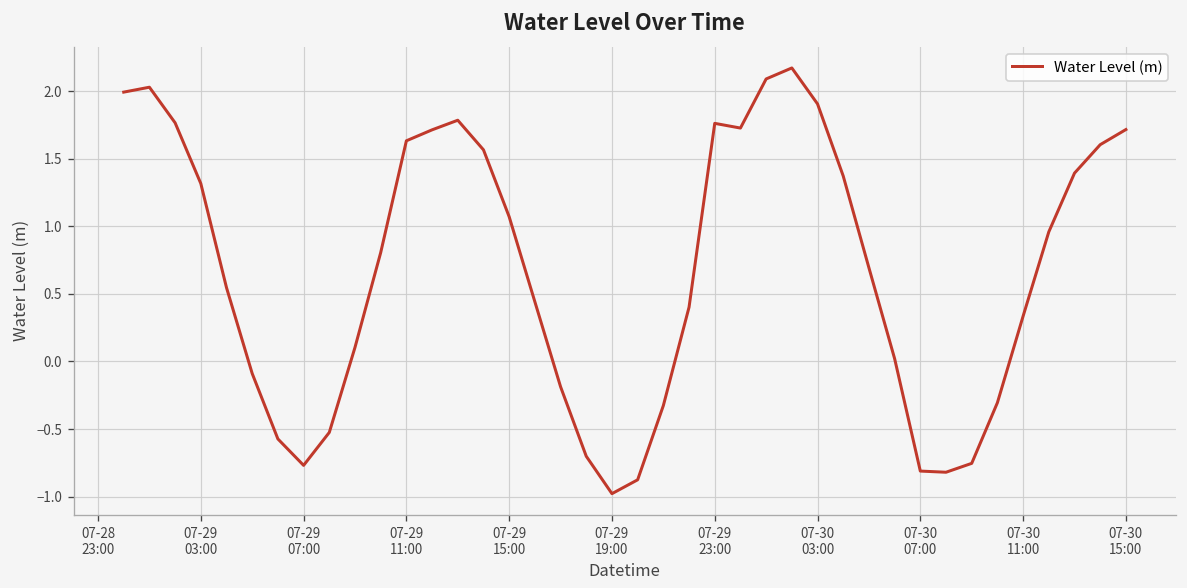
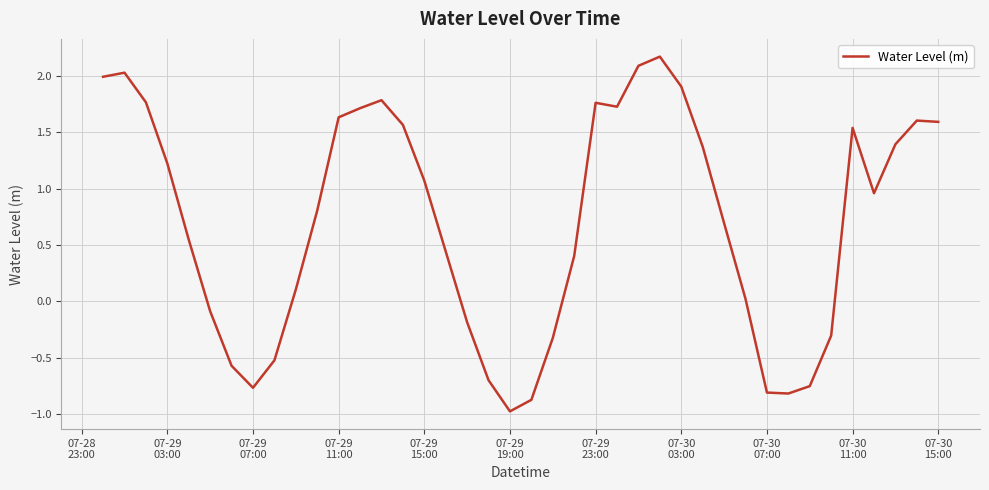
07-29 03:00: 1.32 -> 1.22
07-30 11:00: 0.34 -> 1.54
07-30 15:00: 1.72 -> 1.59
